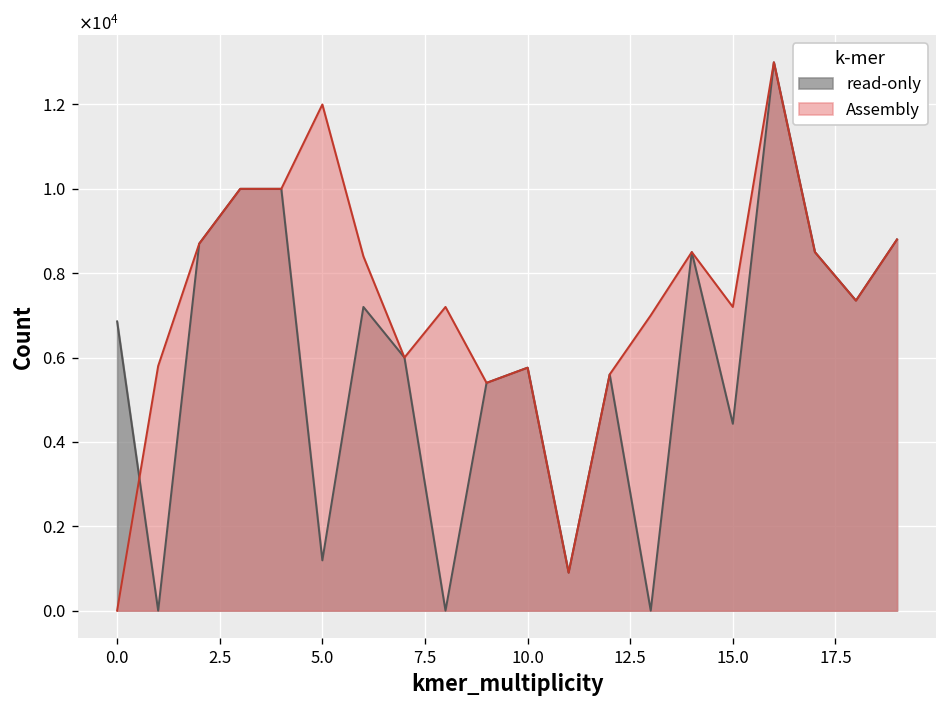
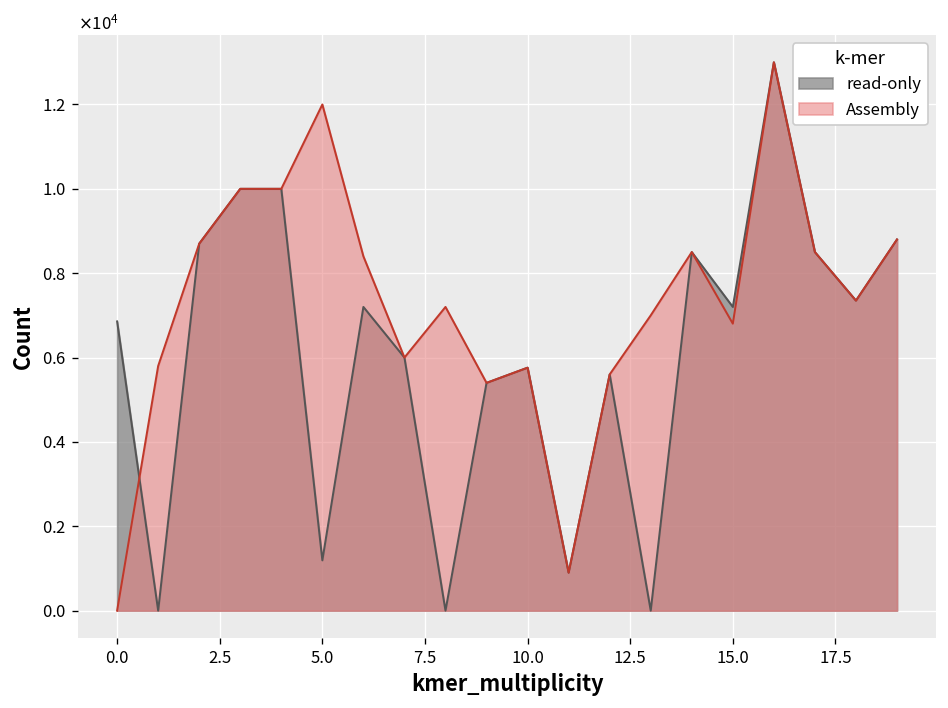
read-only, 15.0: 4400 -> 7200
Assembly, 15.0: 7200 -> 6800
